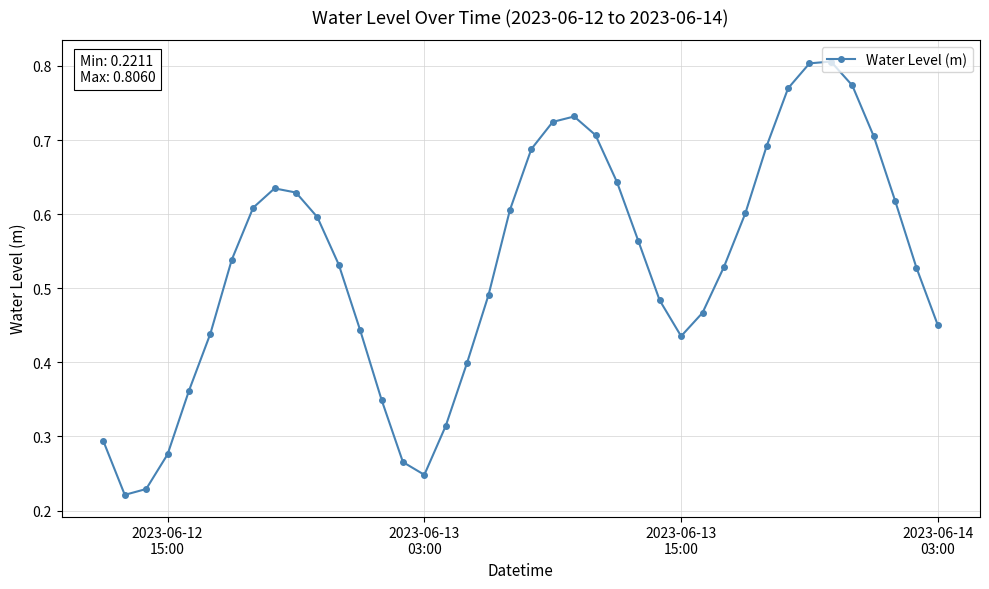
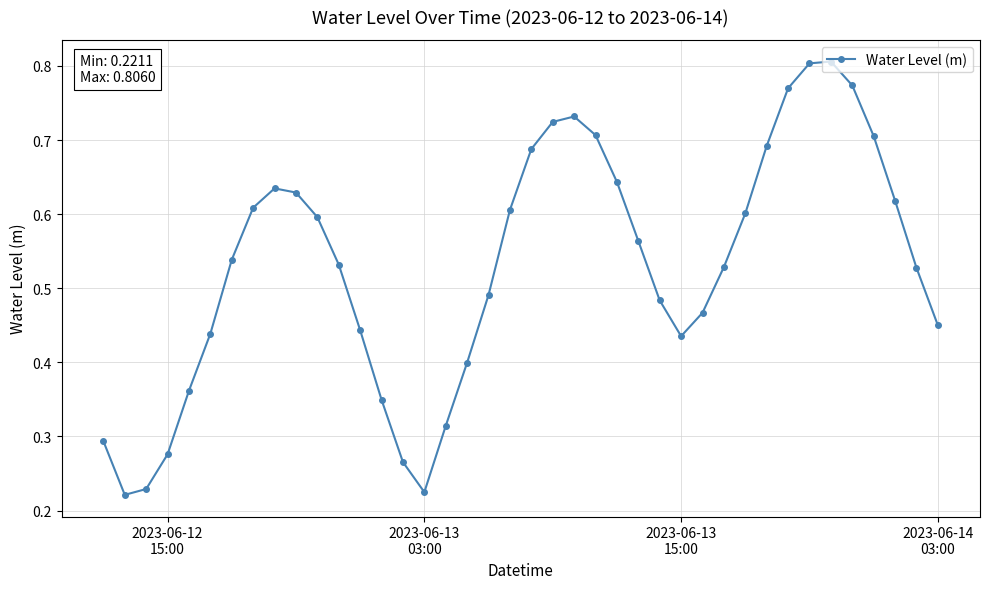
2023-06-13 03:00: 0.25 -> 0.22
